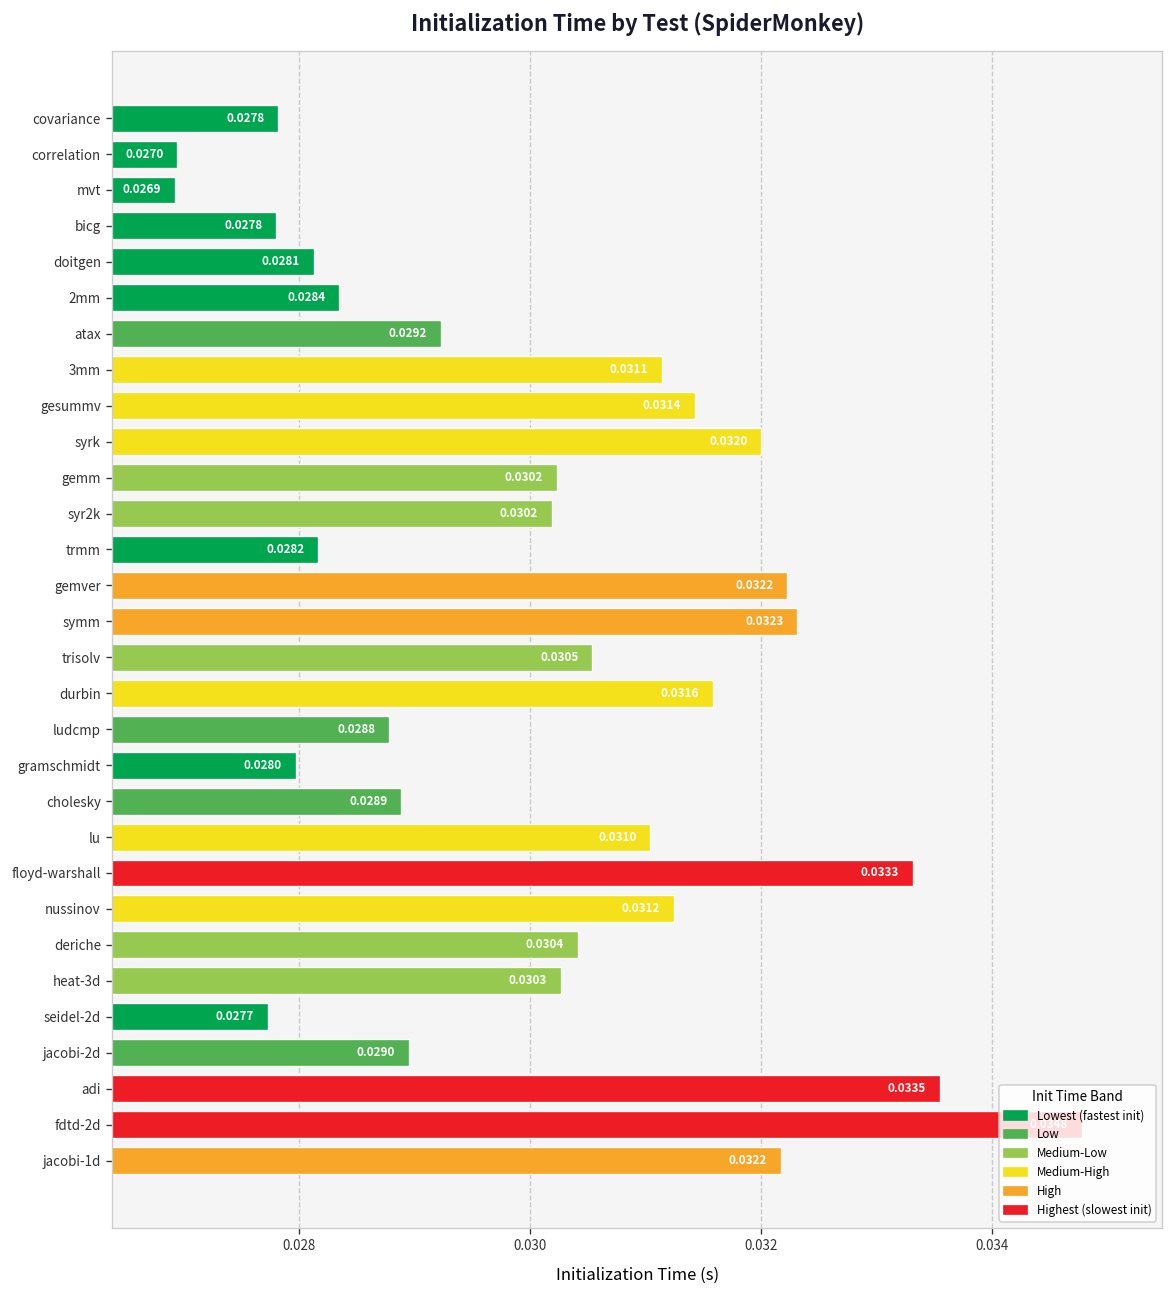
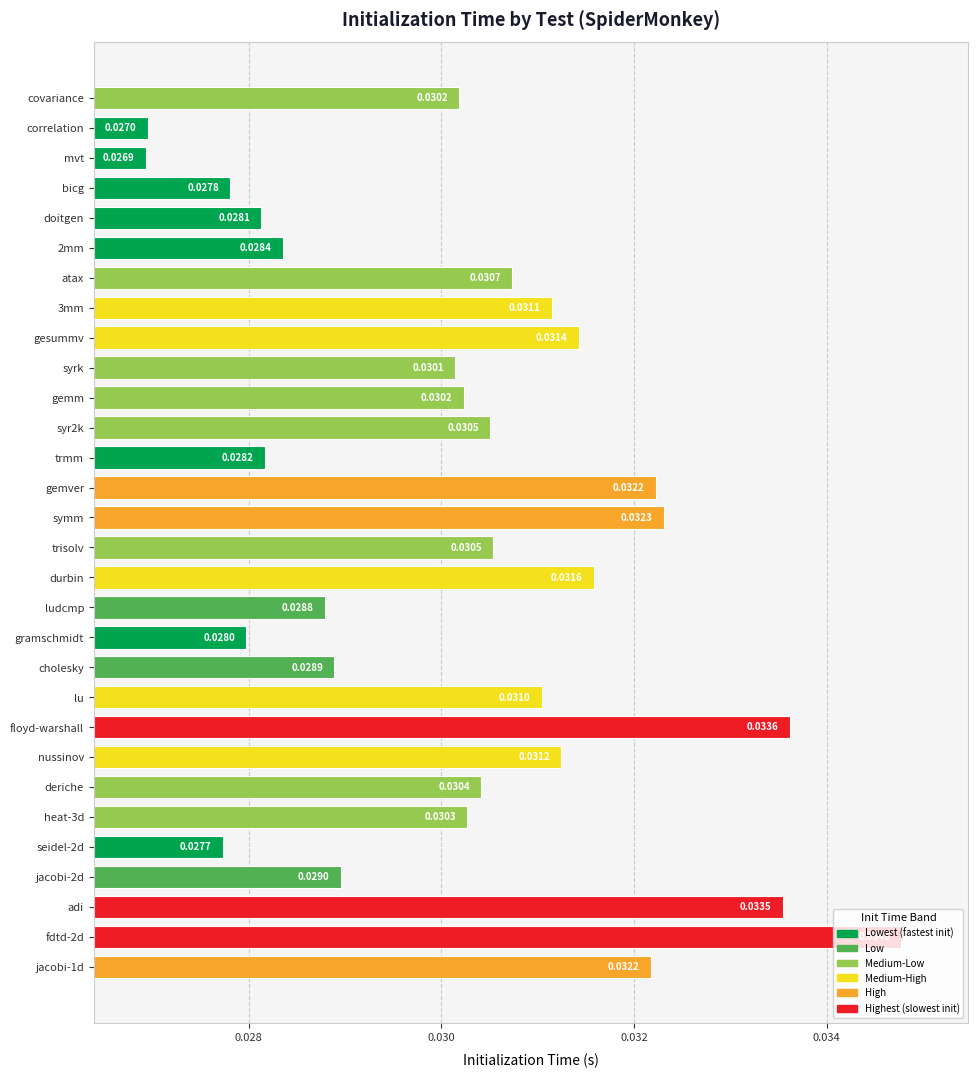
covariance: 0.0278 -> 0.0302
atax: 0.0292 -> 0.0307
syrk: 0.0320 -> 0.0301
syr2k: 0.0302 -> 0.0305
floyd-warshall: 0.0333 -> 0.0336
